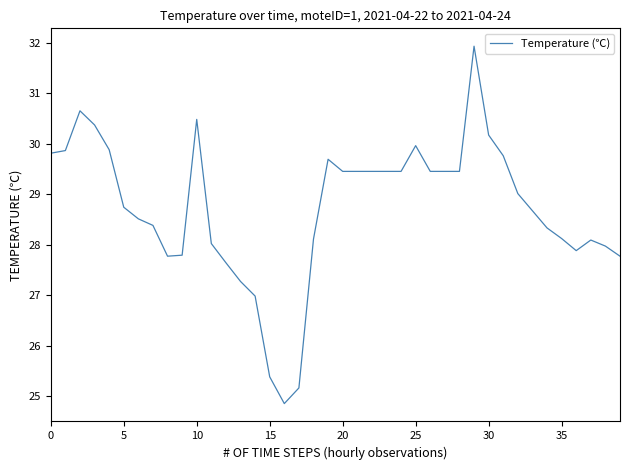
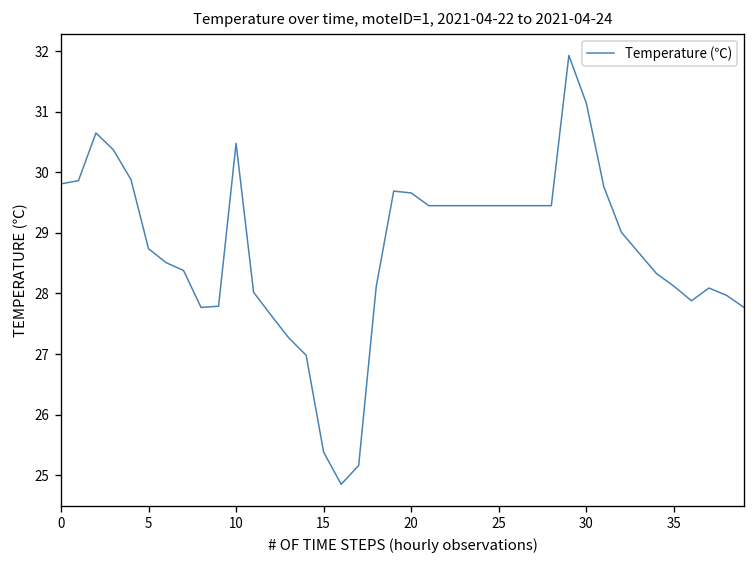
20: 29.5 -> 29.7
25: 30.0 -> 29.5
30: 30.2 -> 31.1
